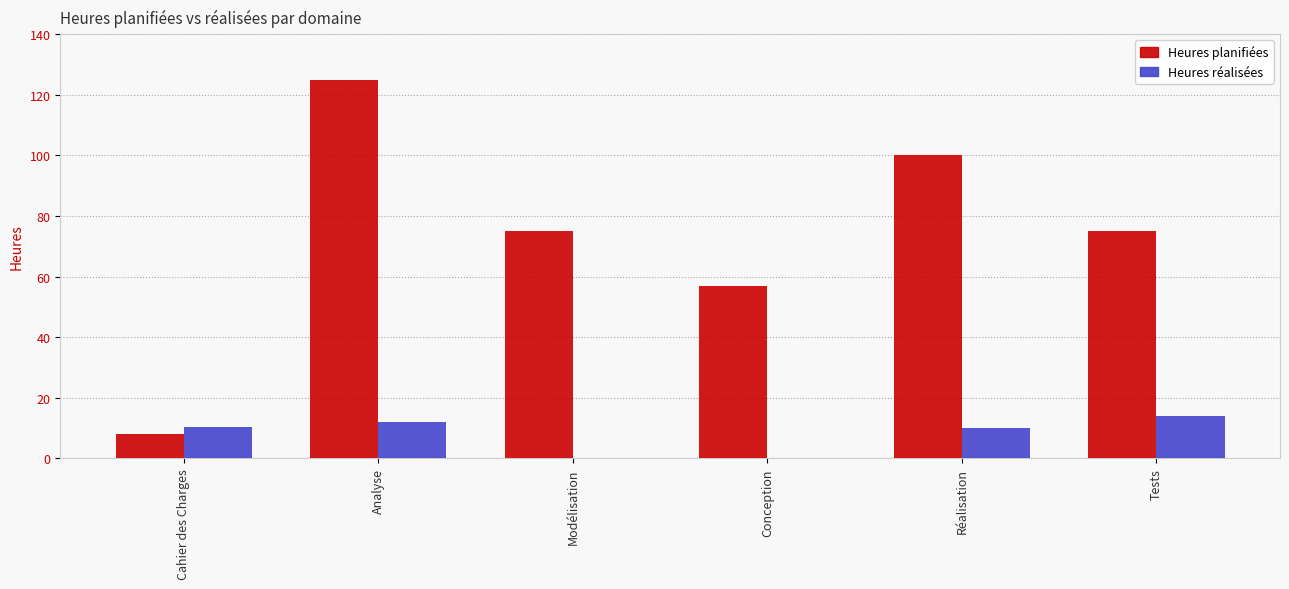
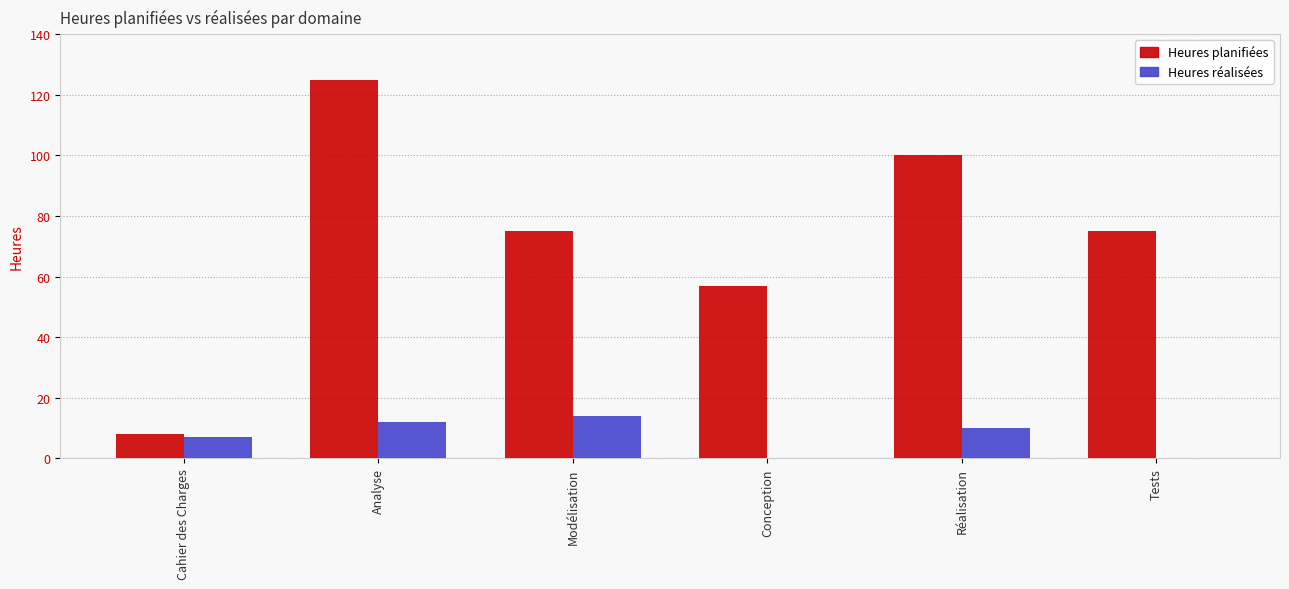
Heures réalisées, Cahier des Charges: 11 -> 7
Heures réalisées, Modélisation: 0 -> 14
Heures réalisées, Tests: 14 -> 0
